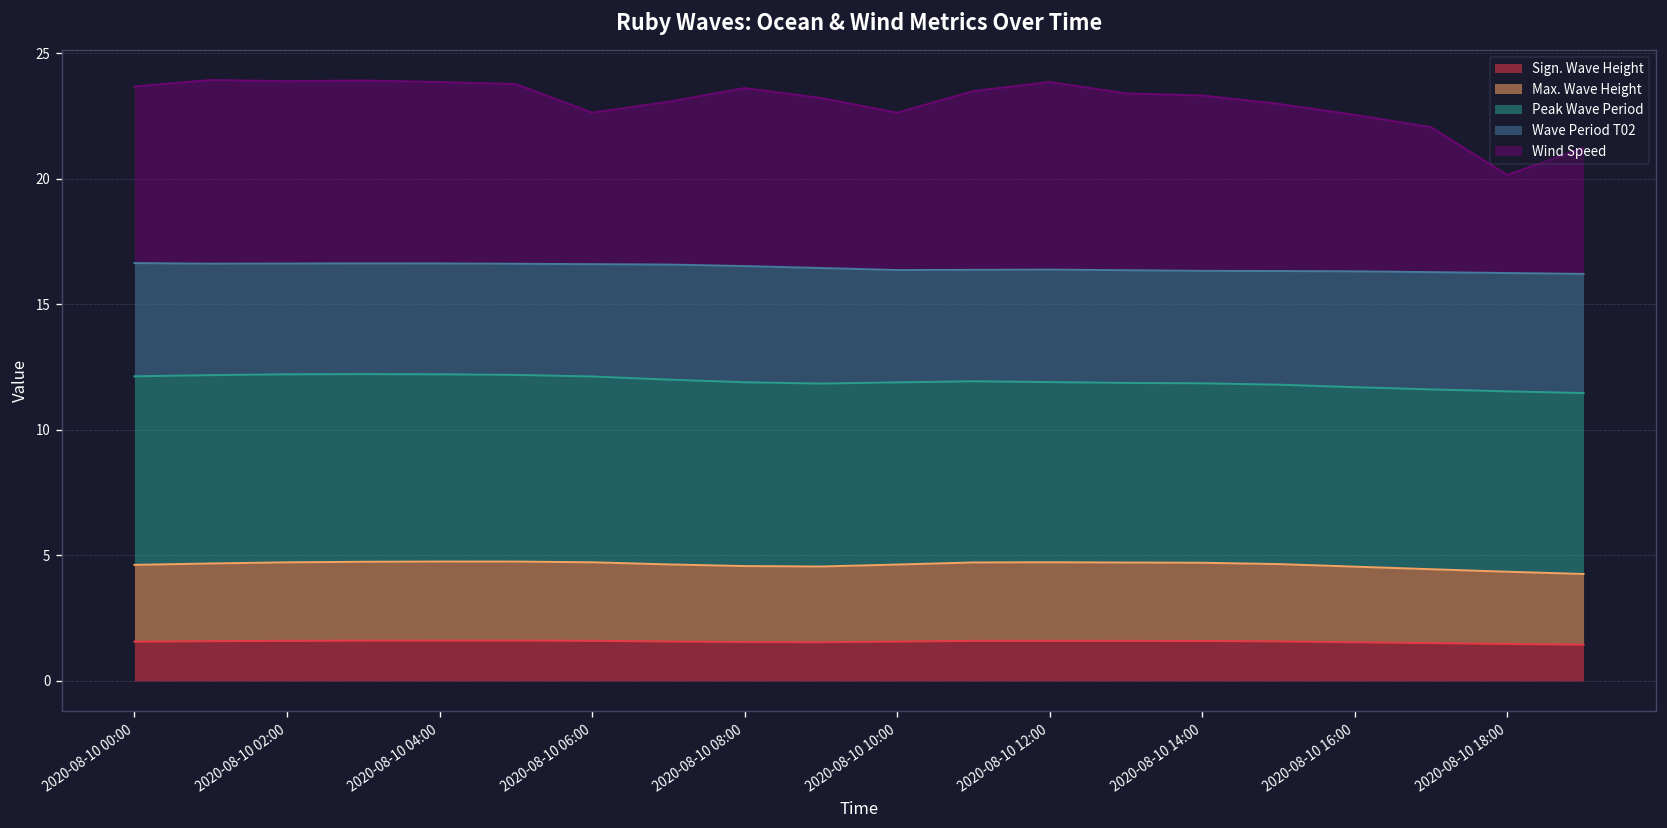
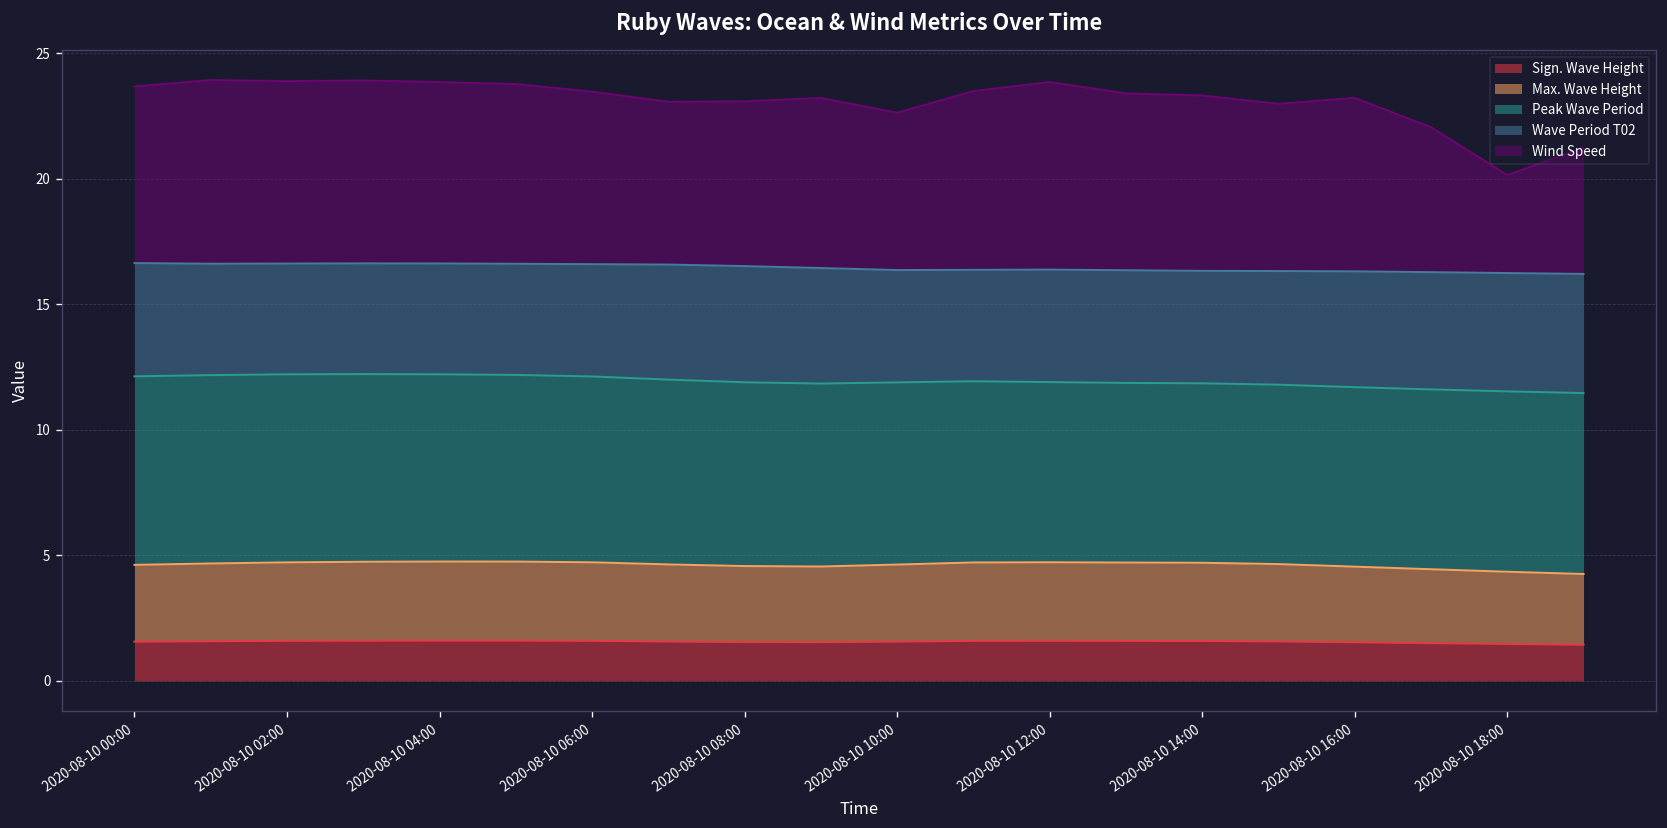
Wind Speed, 2020-08-10 06:00: 6.0 -> 6.9
Wind Speed, 2020-08-10 08:00: 7.1 -> 6.6
Wind Speed, 2020-08-10 16:00: 6.2 -> 6.9
